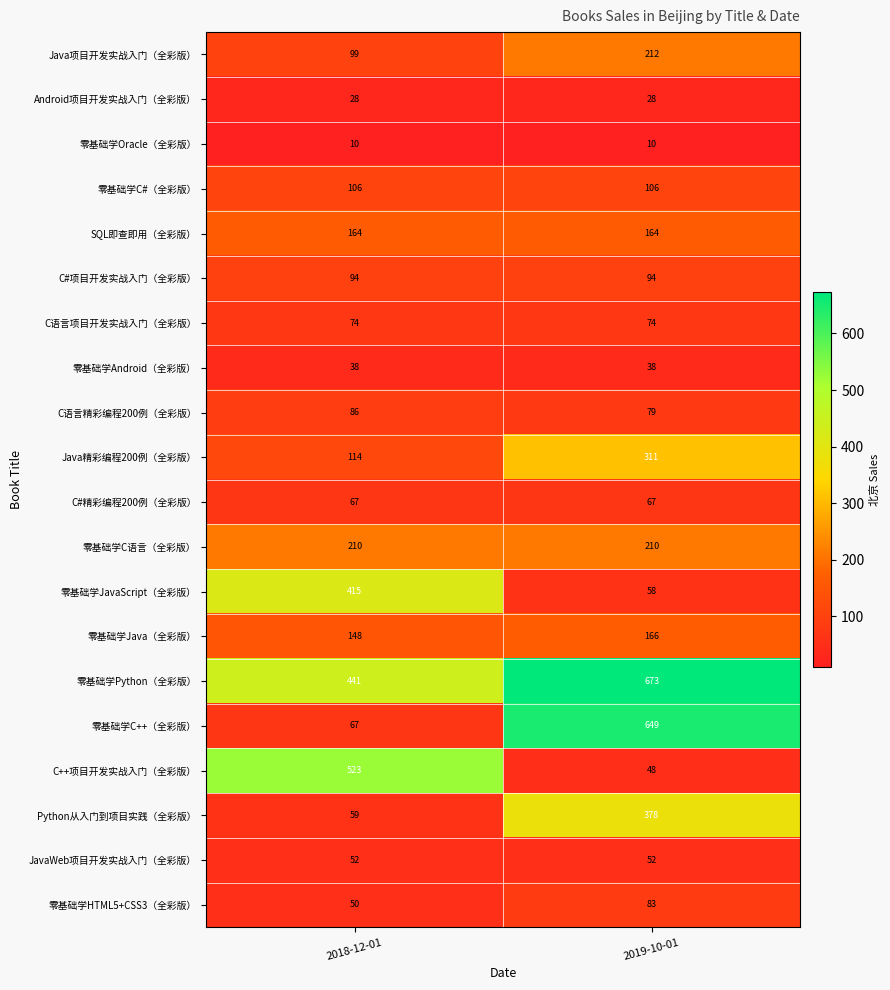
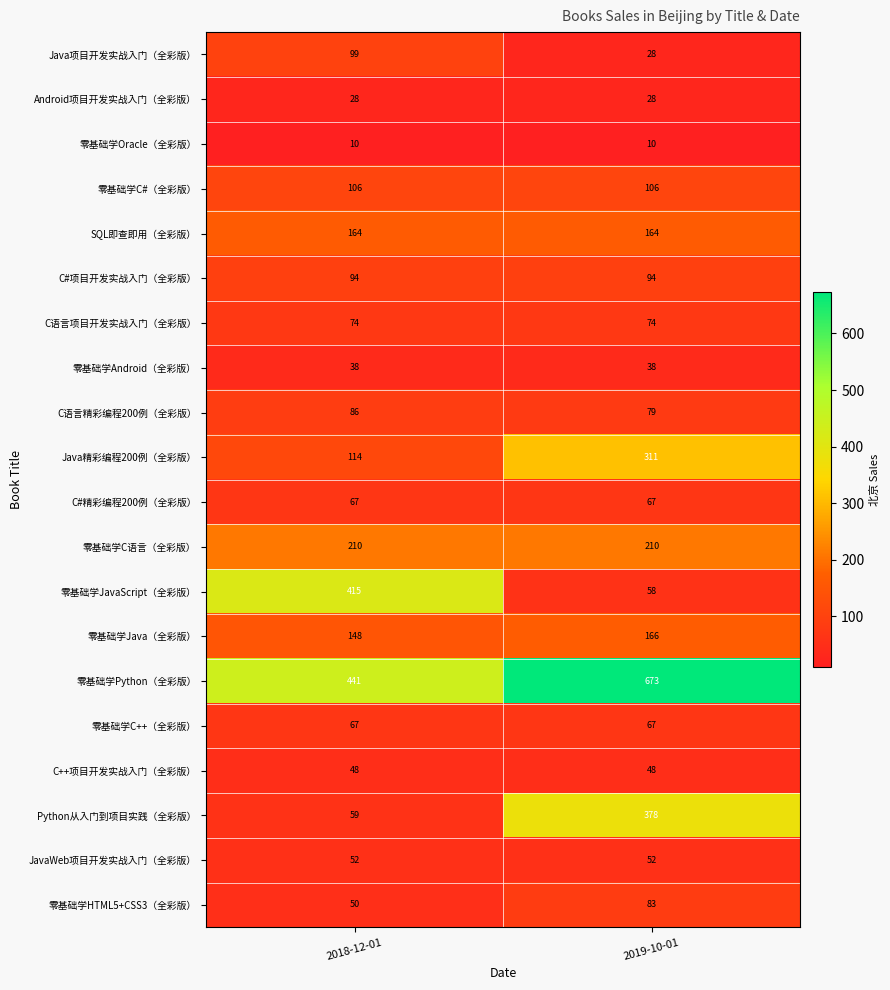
Java项目开发实战入门（全彩版）, 2019-10-01: 212 -> 28
零基础学C++（全彩版）, 2019-10-01: 649 -> 67
C++项目开发实战入门（全彩版）, 2018-12-01: 523 -> 48
